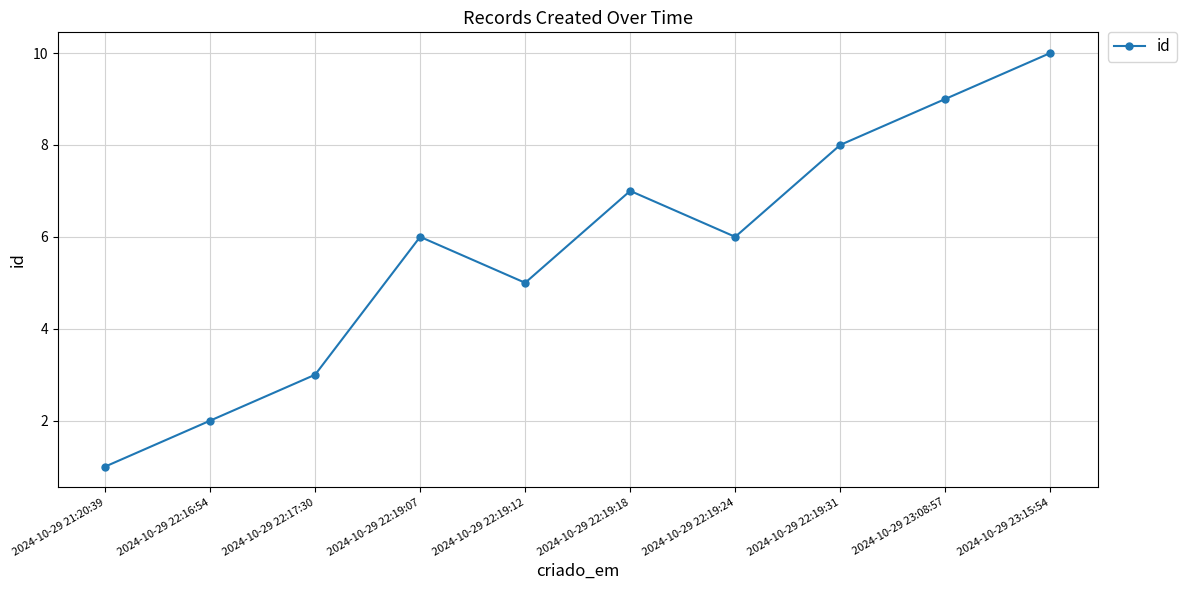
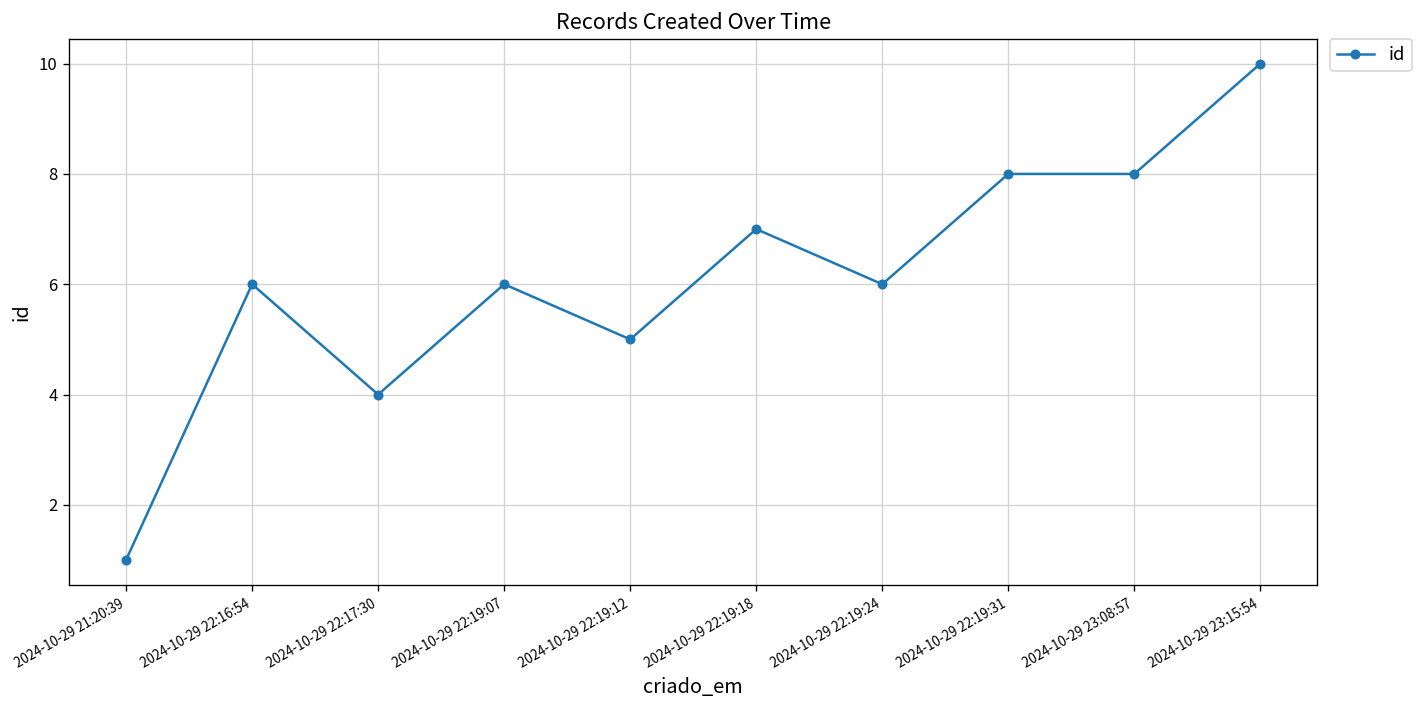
2024-10-29 22:16:54: 2 -> 6
2024-10-29 22:17:30: 3 -> 4
2024-10-29 23:08:57: 9 -> 8
